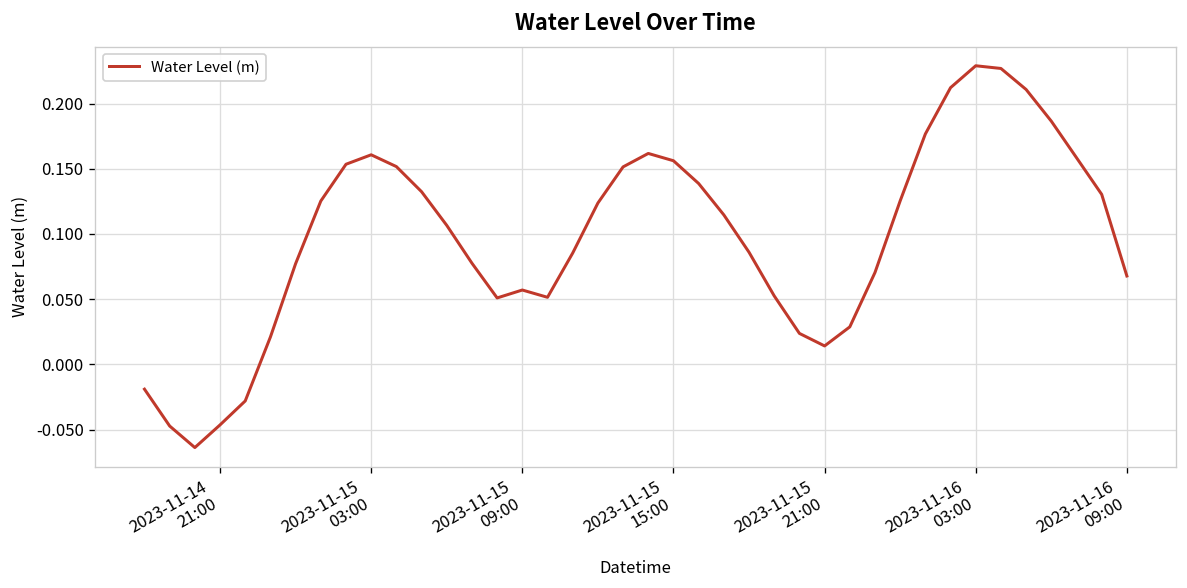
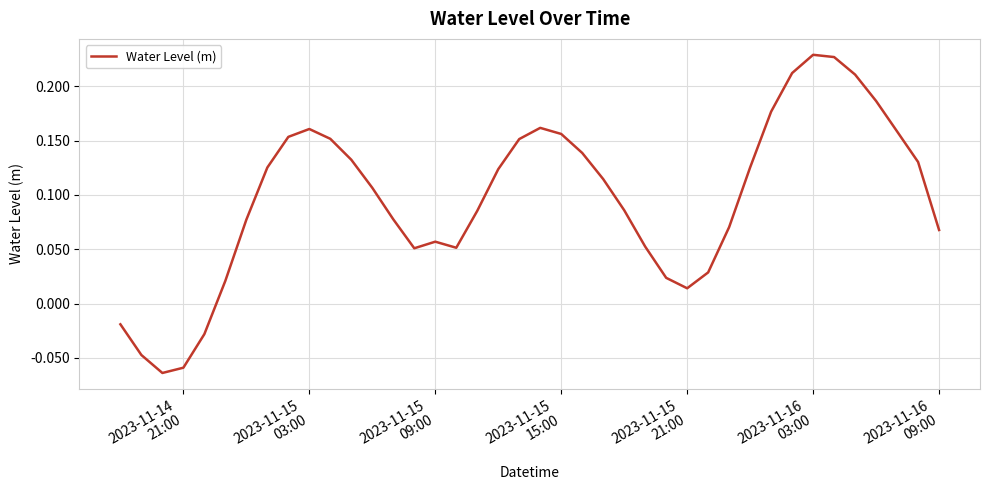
2023-11-14 21:00: -0.046 -> -0.059
